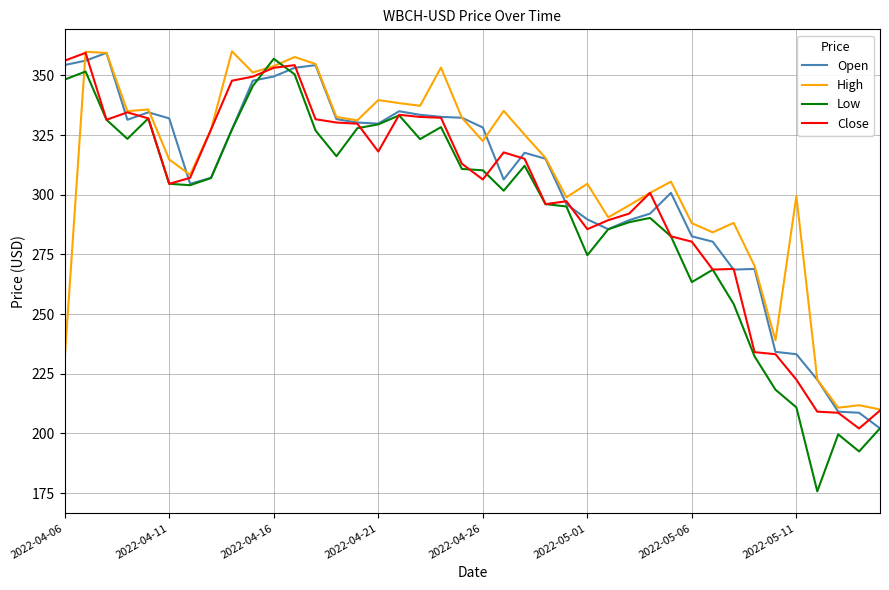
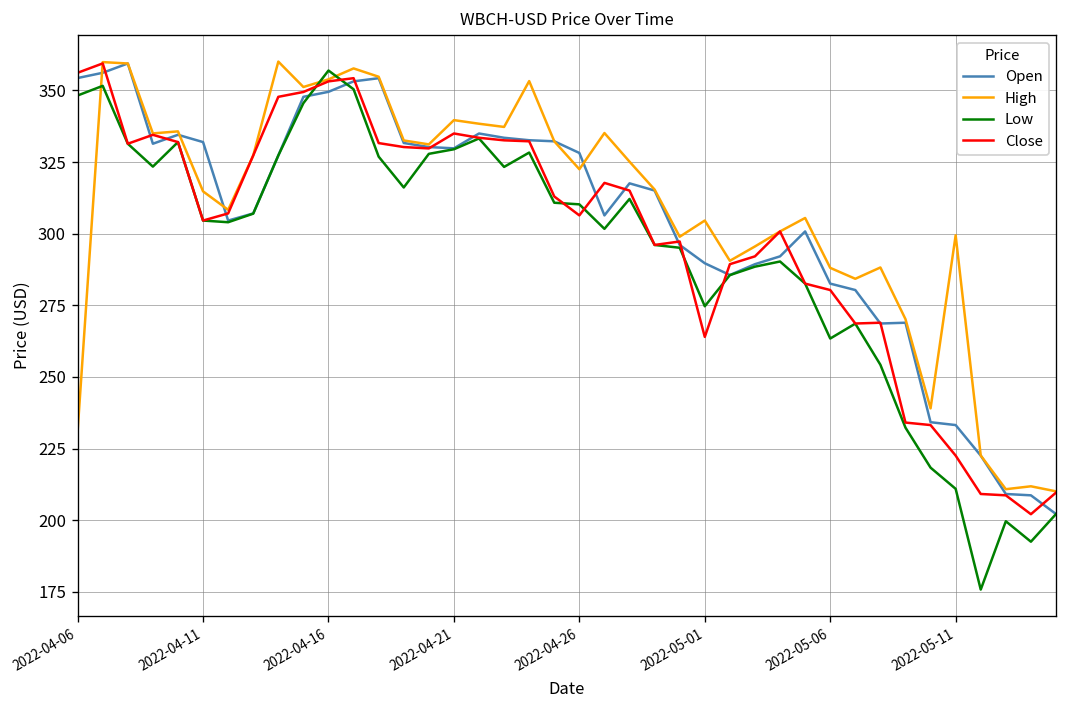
Close, 2022-04-21: 318 -> 335
Close, 2022-05-01: 286 -> 264
